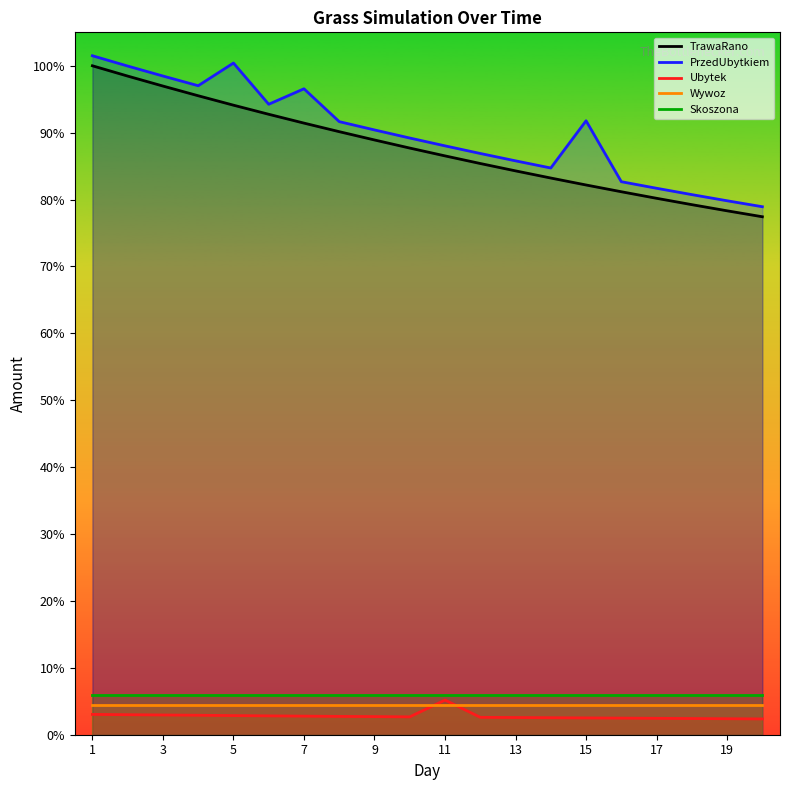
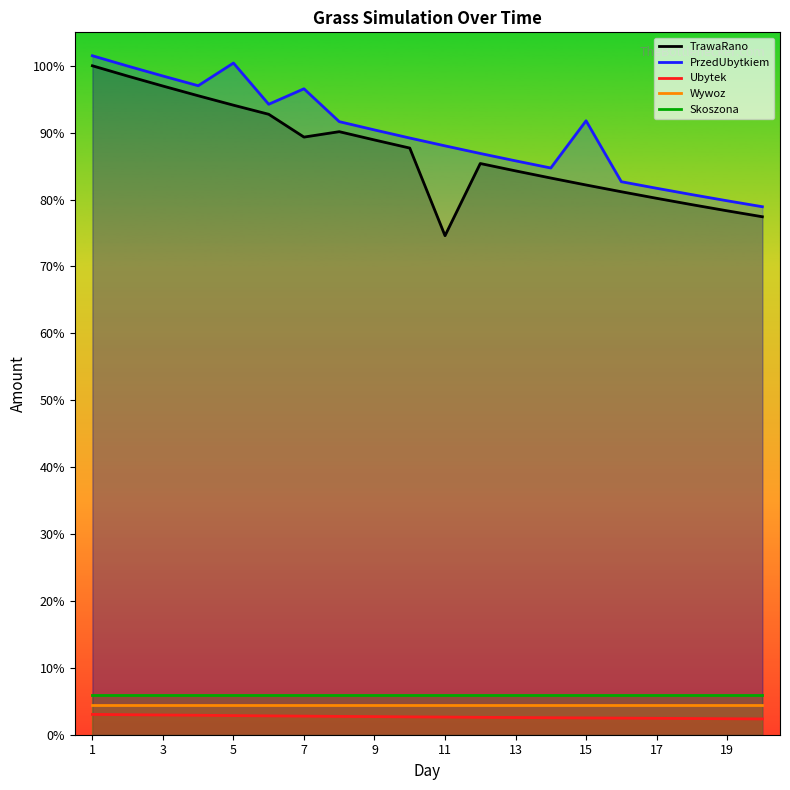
TrawaRano, 7: 91% -> 89%
TrawaRano, 11: 87% -> 75%
Ubytek, 11: 5% -> 3%
